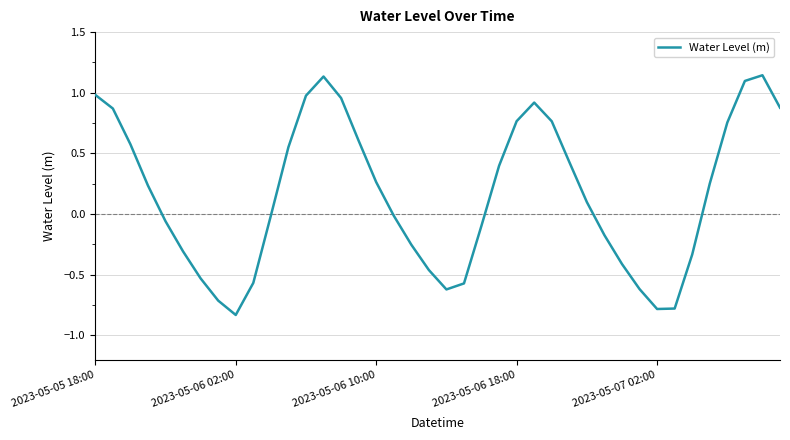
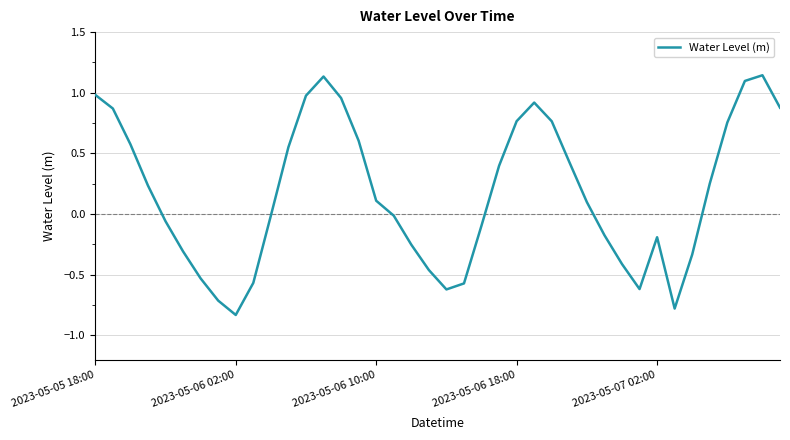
2023-05-06 10:00: 0.26 -> 0.11
2023-05-07 02:00: -0.78 -> -0.19
